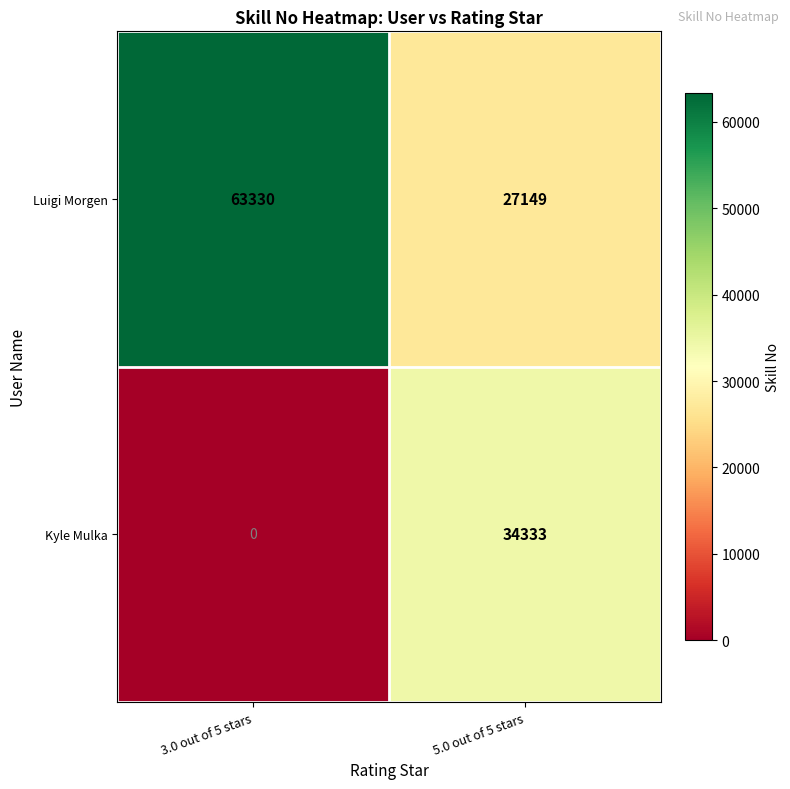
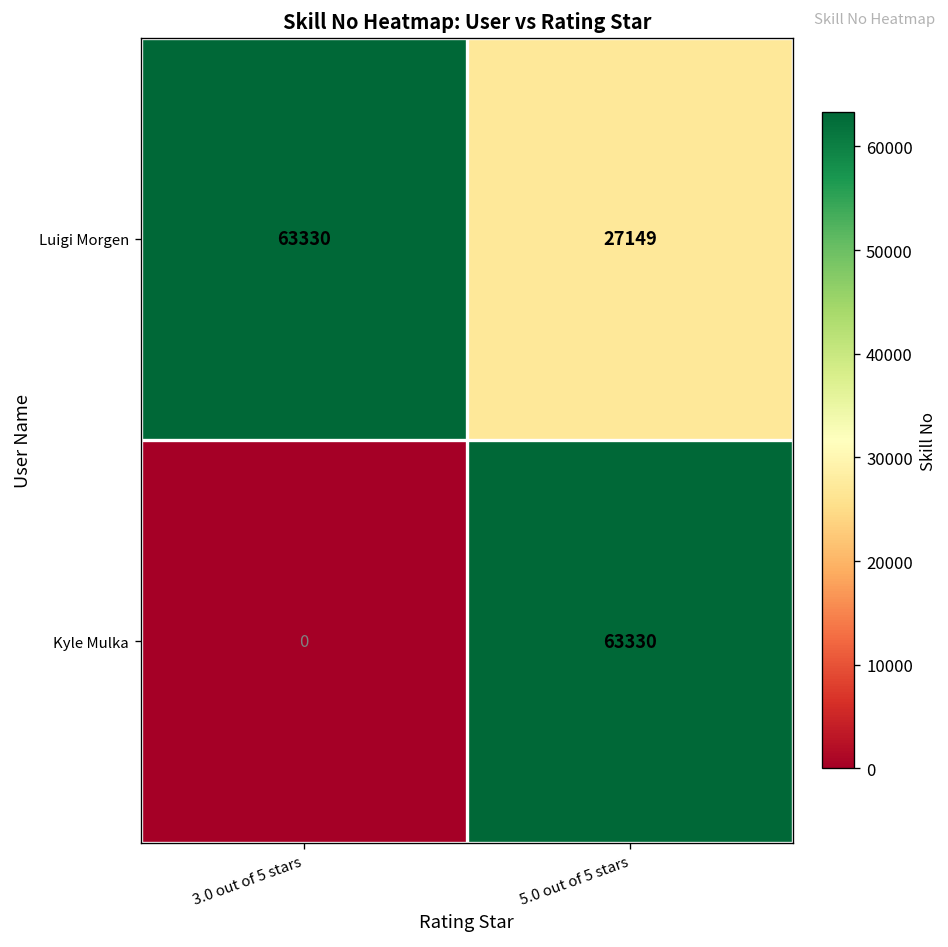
Kyle Mulka, 5.0 out of 5 stars: 34333 -> 63330
